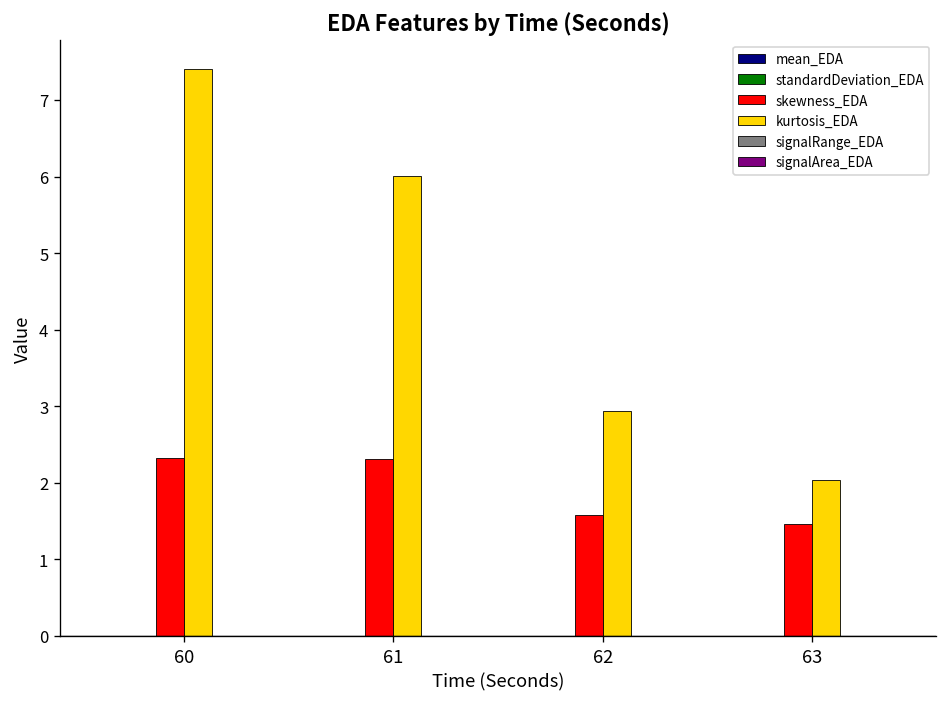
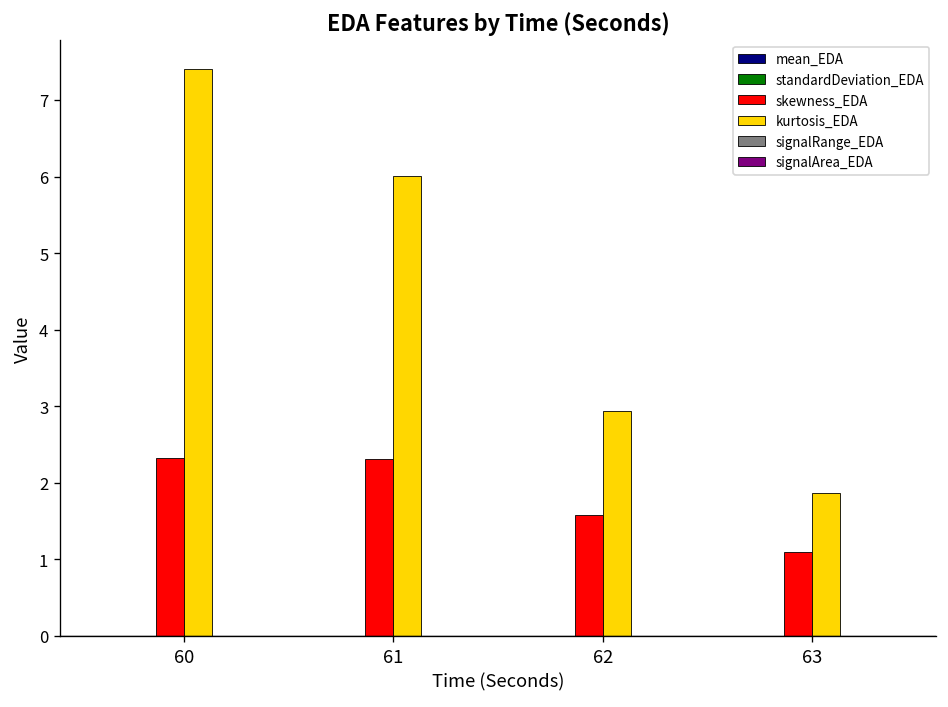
skewness_EDA, 63: 1.5 -> 1.1
kurtosis_EDA, 63: 2.0 -> 1.9
